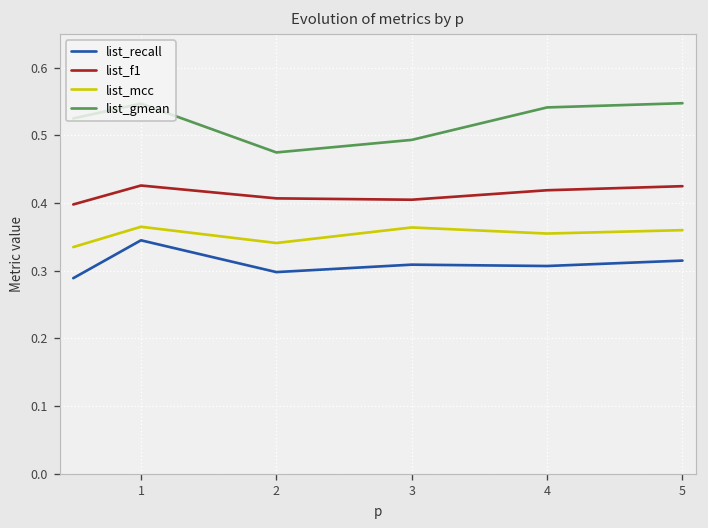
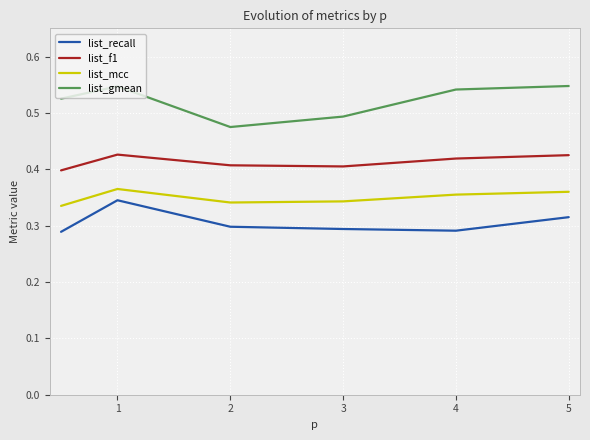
list_recall, 3: 0.31 -> 0.29
list_mcc, 3: 0.36 -> 0.34
list_recall, 4: 0.31 -> 0.29
